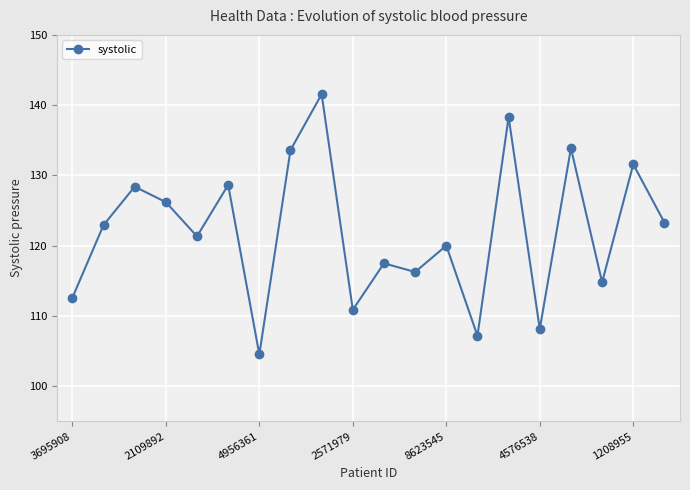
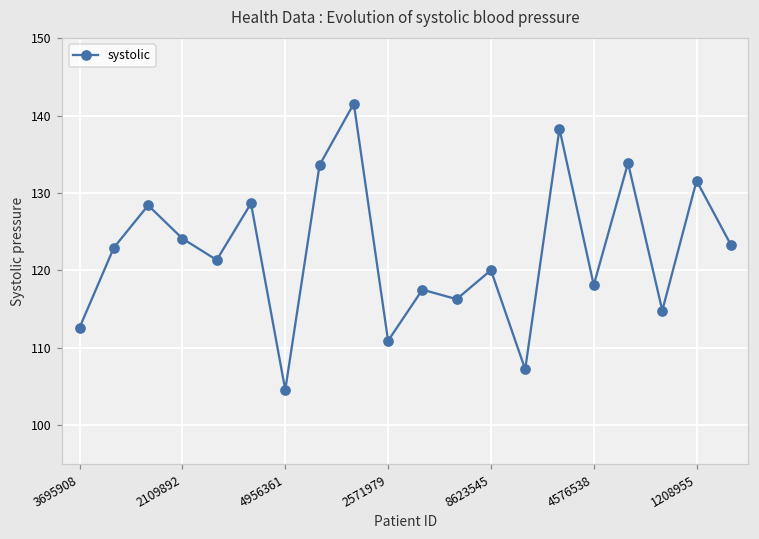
2109892: 126 -> 124
4576538: 108 -> 118
